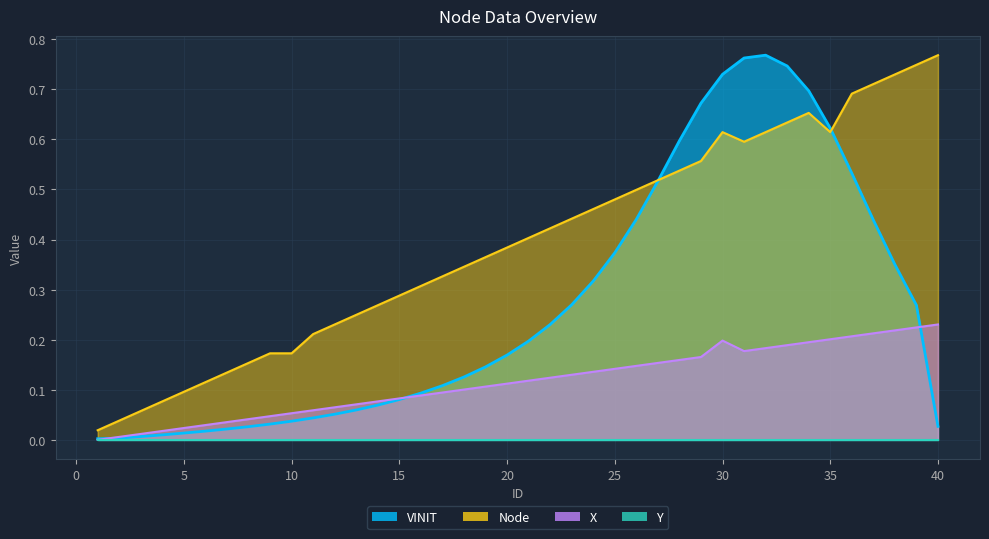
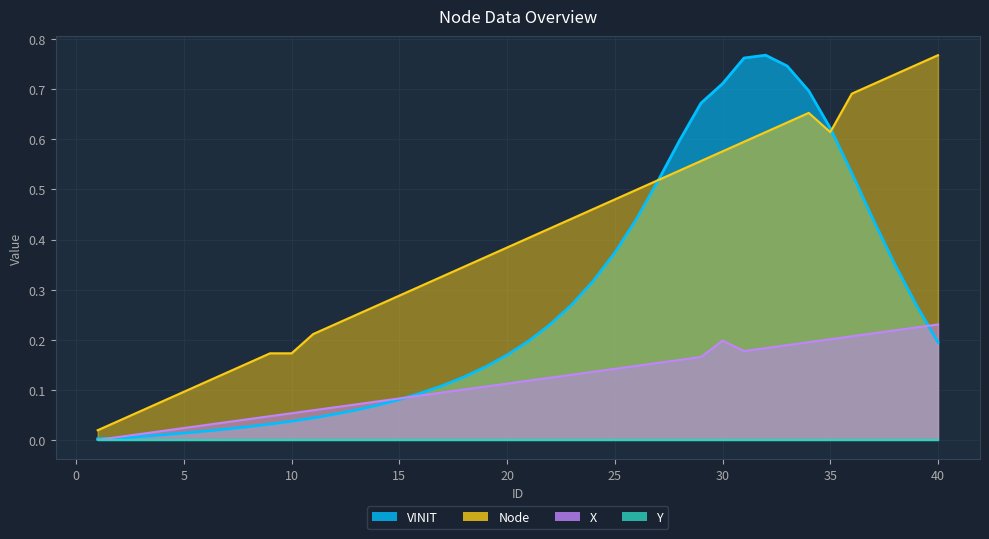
VINIT, 30: 0.73 -> 0.71
Node, 30: 0.61 -> 0.58
VINIT, 40: 0.03 -> 0.19
